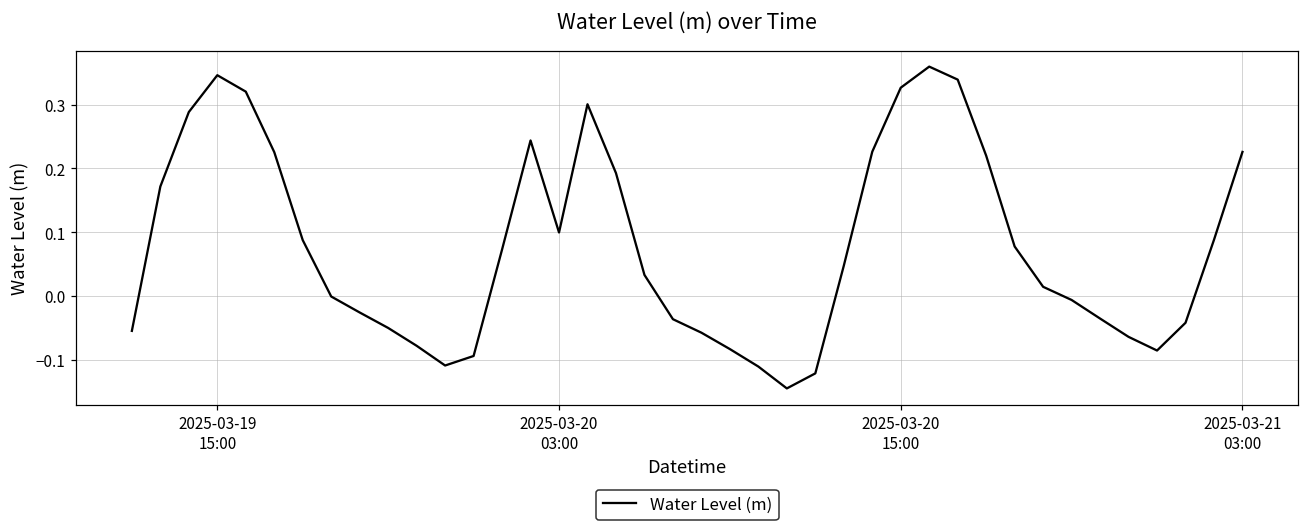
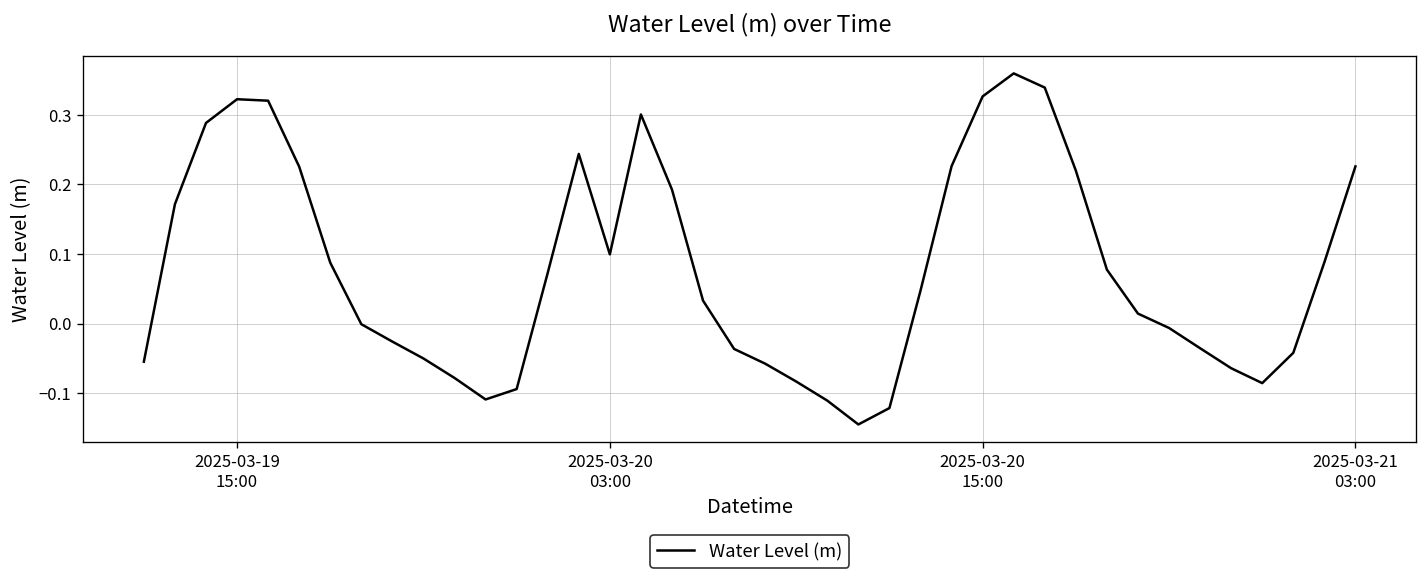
2025-03-19 15:00: 0.35 -> 0.32
